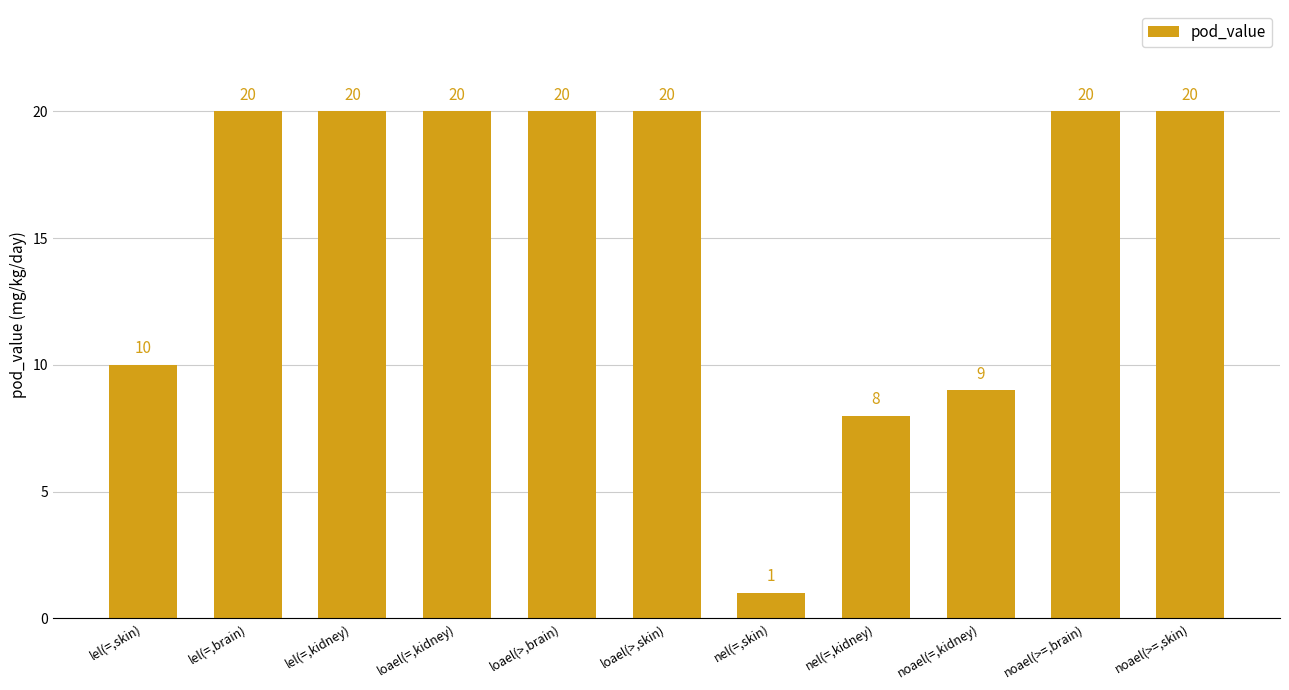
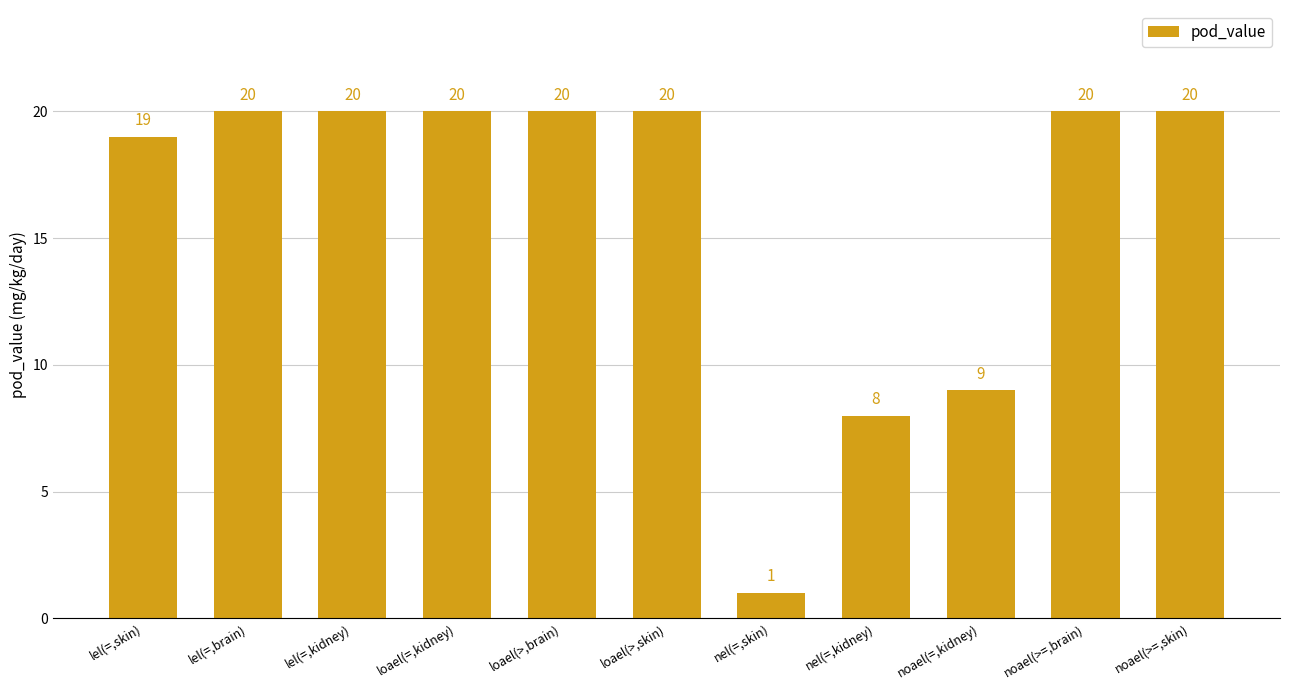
lel(=,skin): 10 -> 19
